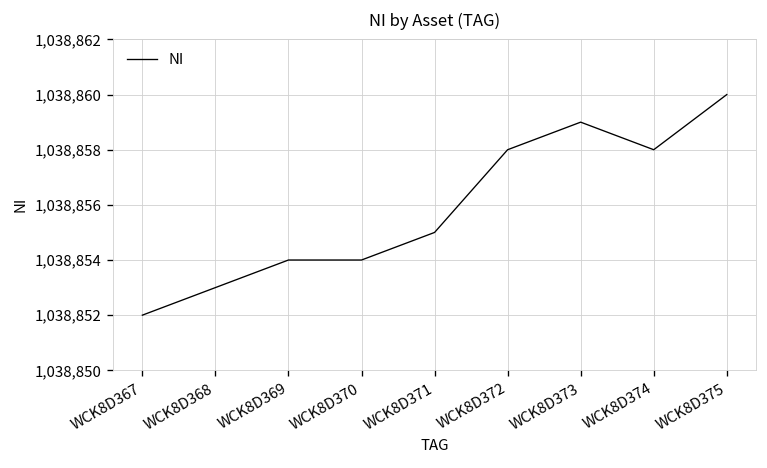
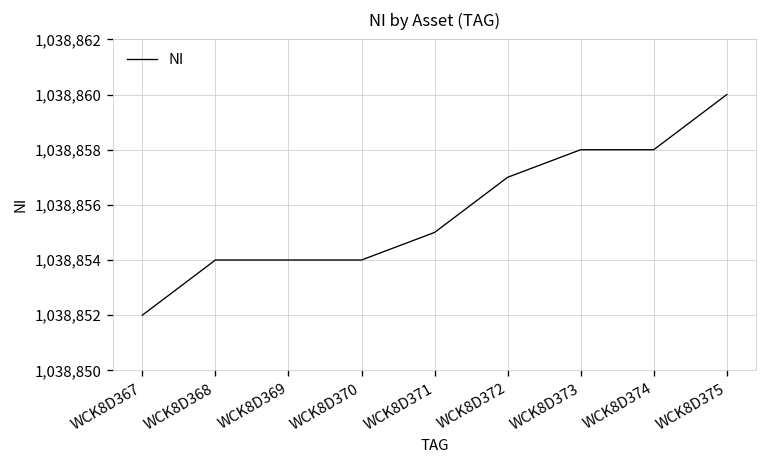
WCK8D368: 1,038,853 -> 1,038,854
WCK8D372: 1,038,858 -> 1,038,857
WCK8D373: 1,038,859 -> 1,038,858
